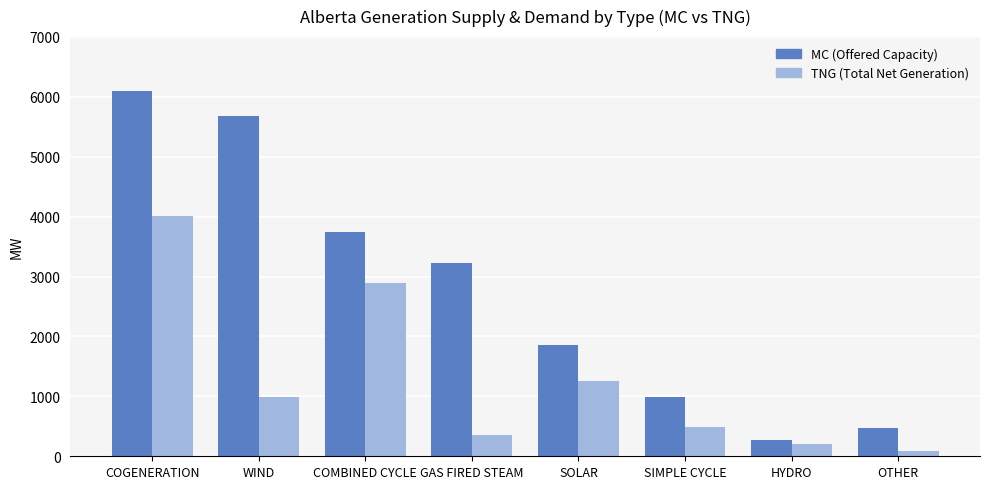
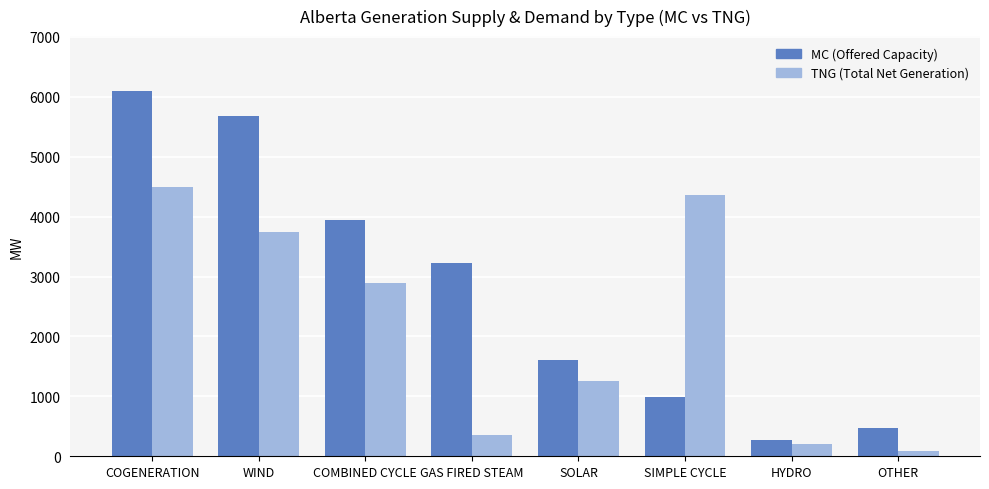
TNG (Total Net Generation), COGENERATION: 4000 -> 4500
TNG (Total Net Generation), WIND: 1000 -> 3700
MC (Offered Capacity), COMBINED CYCLE: 3700 -> 3900
MC (Offered Capacity), SOLAR: 1900 -> 1600
TNG (Total Net Generation), SIMPLE CYCLE: 500 -> 4400
